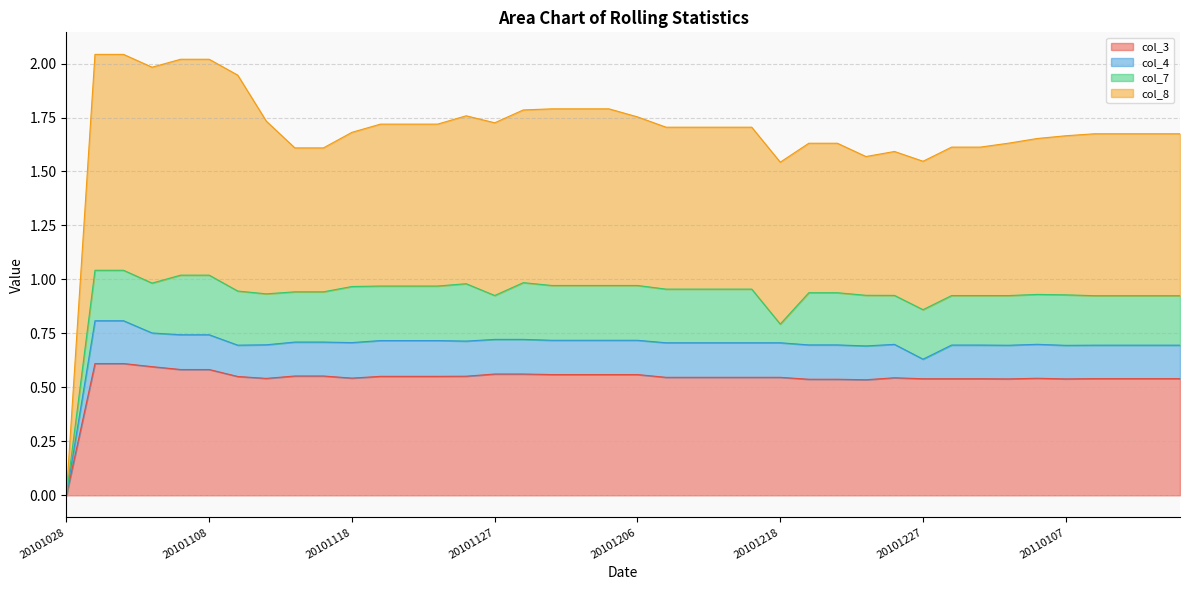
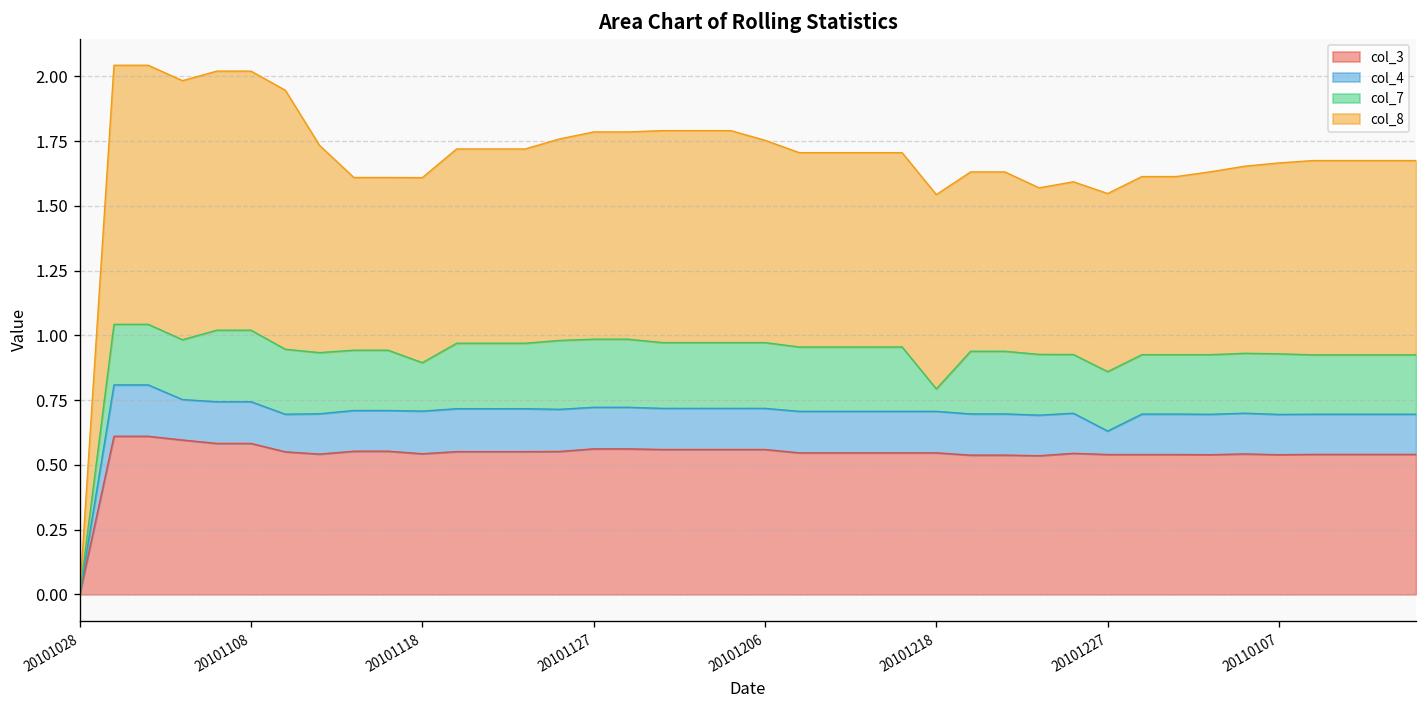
col_7, 20101118: 0.26 -> 0.19
col_7, 20101127: 0.20 -> 0.26
